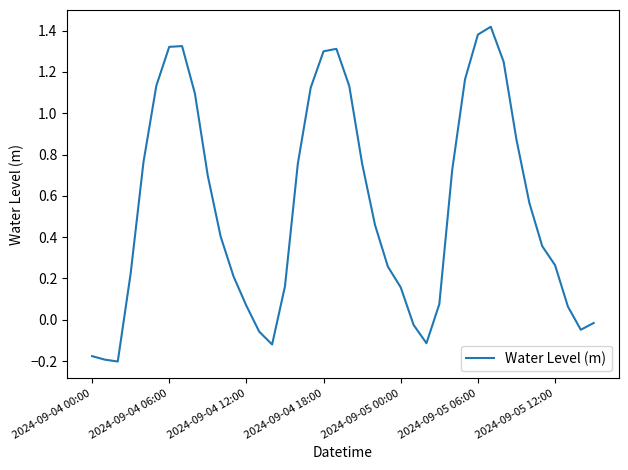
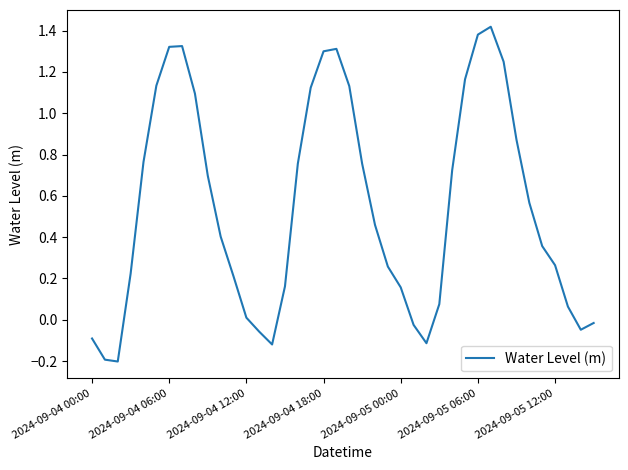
2024-09-04 00:00: -0.18 -> -0.09
2024-09-04 12:00: 0.07 -> 0.01
